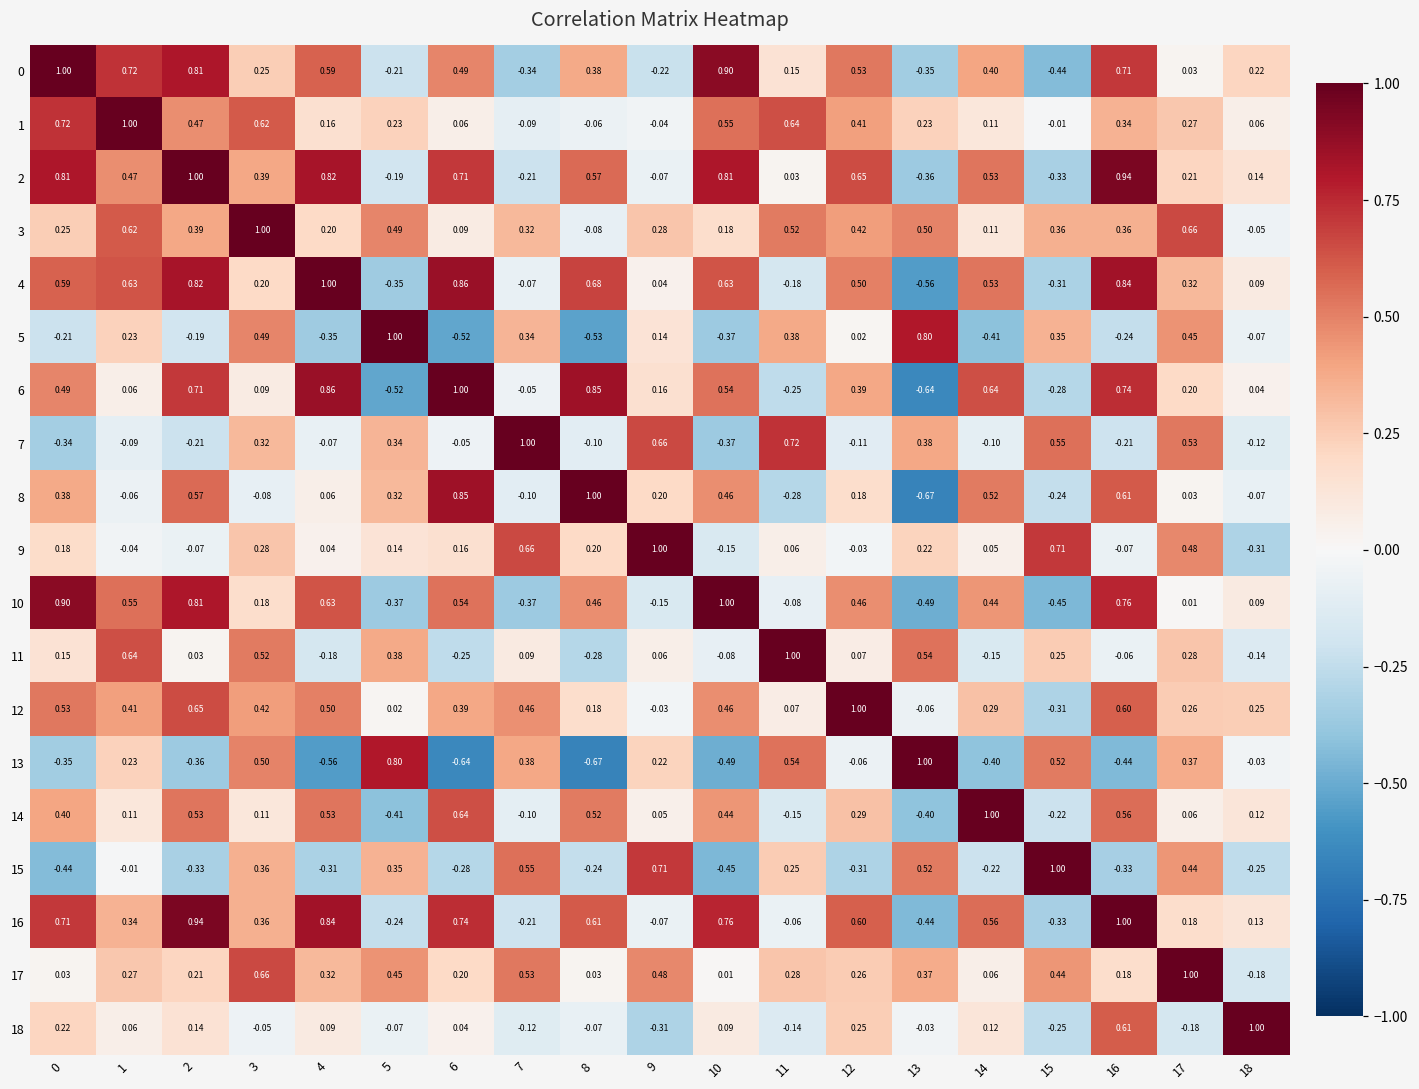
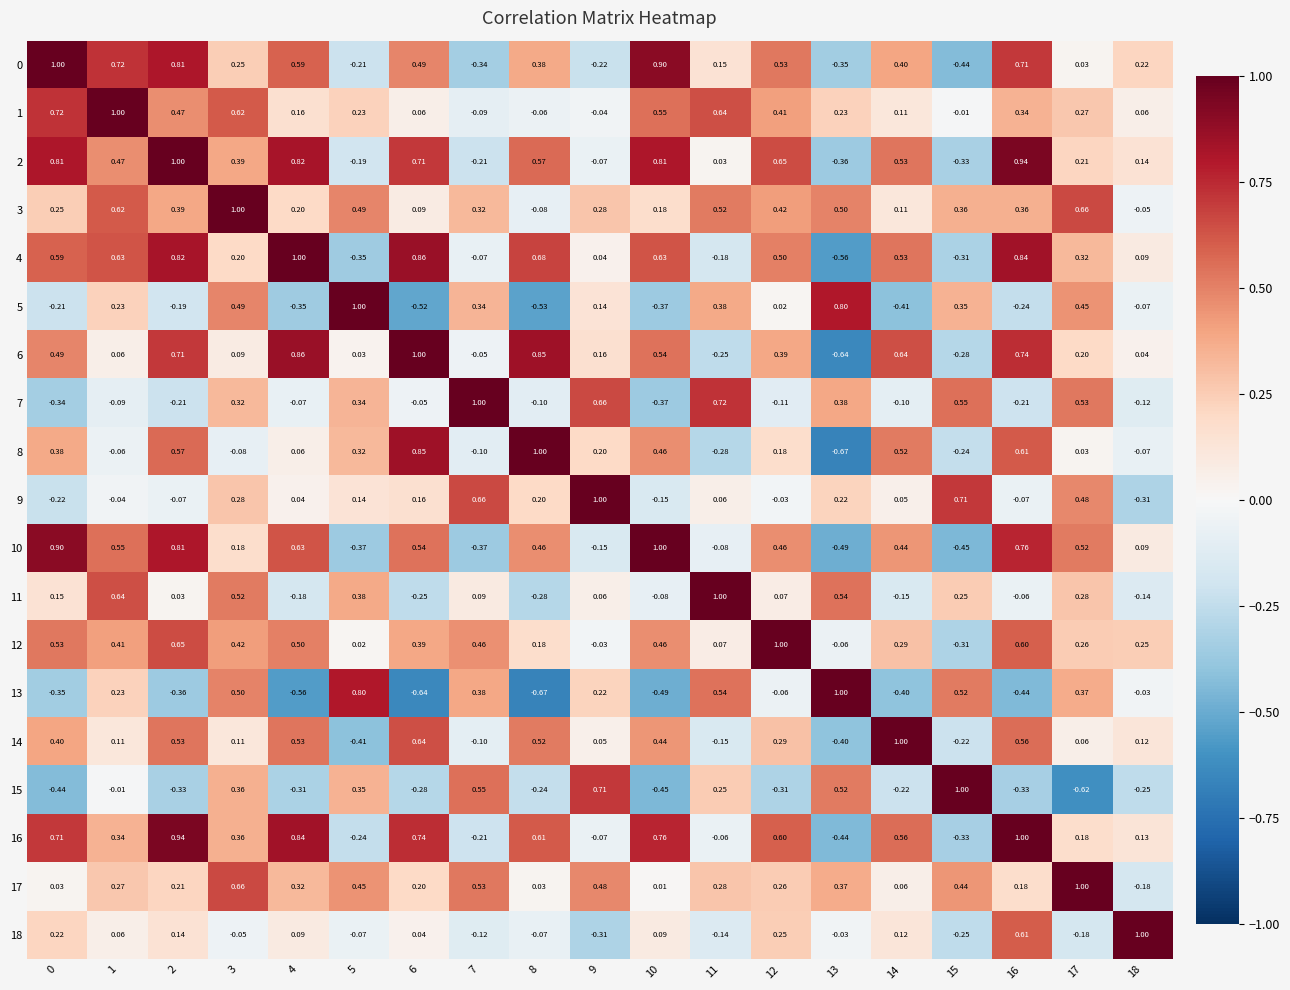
6, 5: -0.52 -> 0.03
9, 0: 0.18 -> -0.22
10, 17: 0.01 -> 0.52
15, 17: 0.44 -> -0.62
